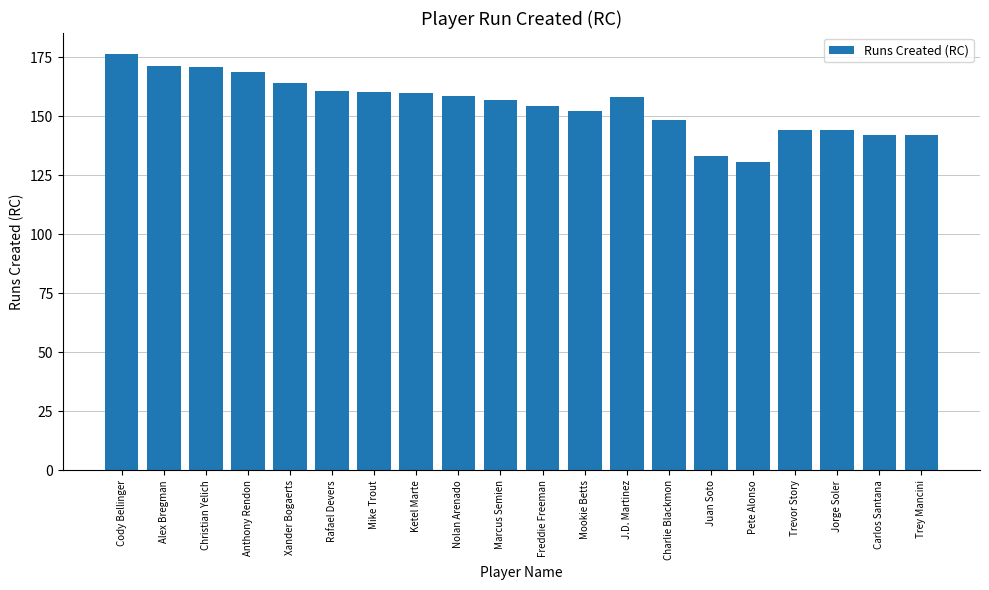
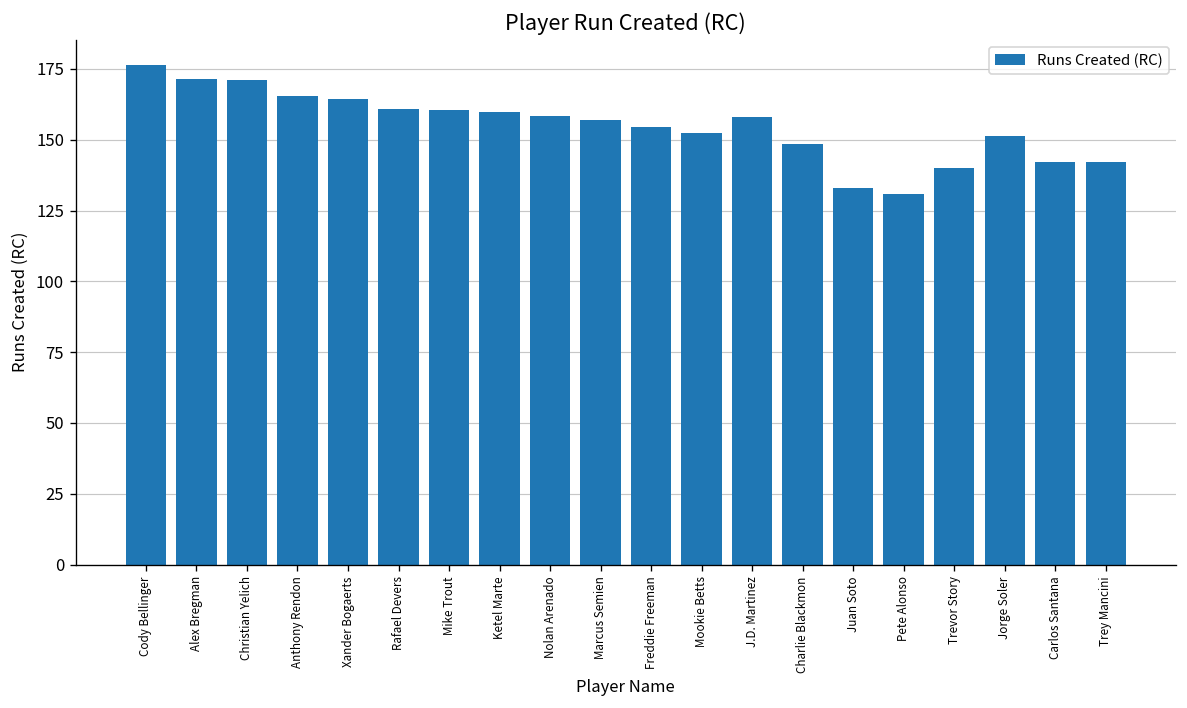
Anthony Rendon: 169 -> 165
Trevor Story: 144 -> 140
Jorge Soler: 144 -> 151
